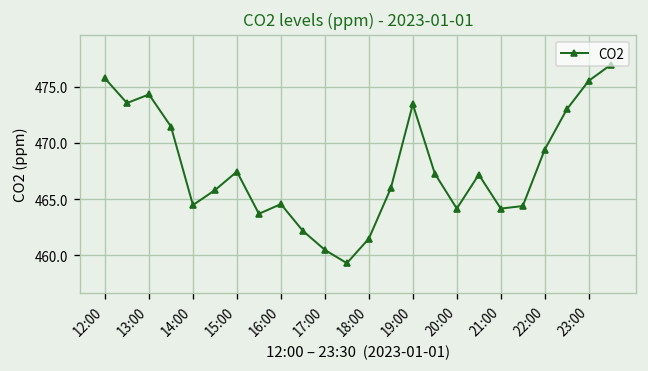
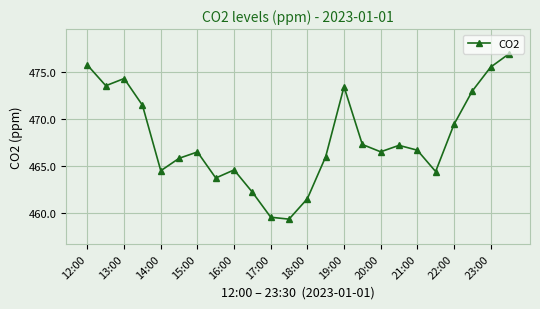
15:00: 467 -> 466
17:00: 460.5 -> 459.5
20:00: 464 -> 466
21:00: 464 -> 467
